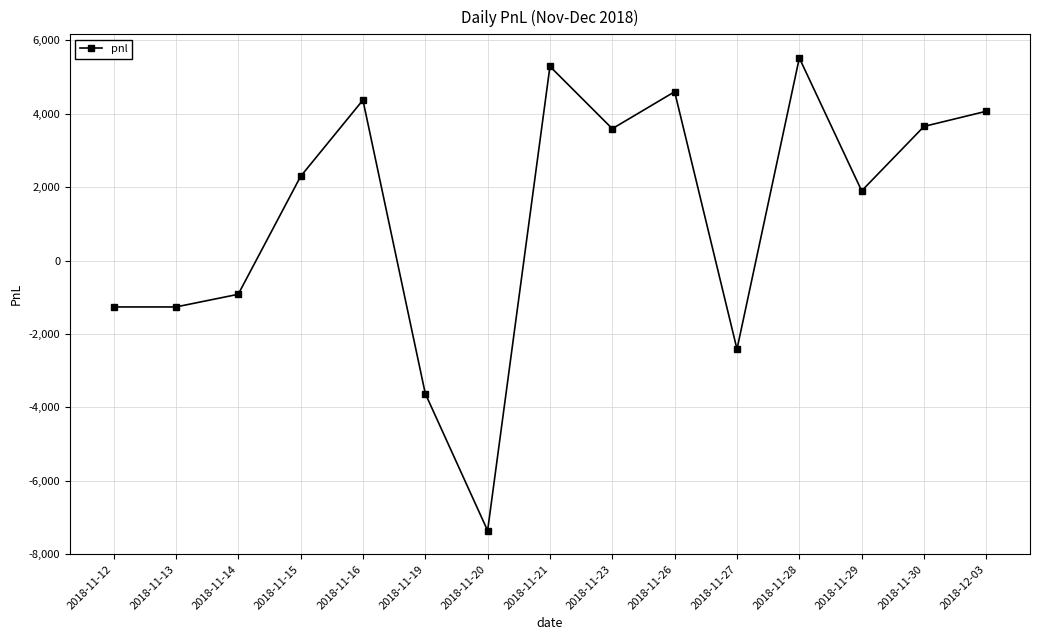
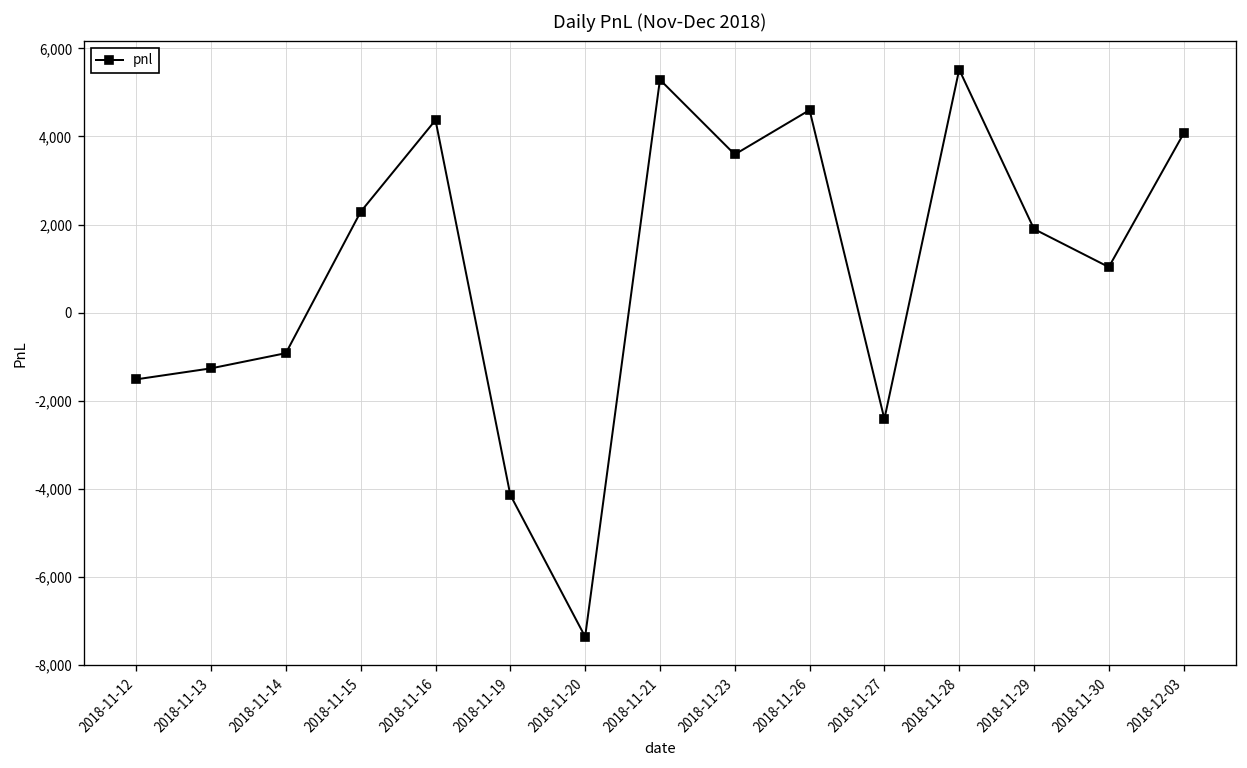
2018-11-12: -1,300 -> -1,500
2018-11-19: -3,600 -> -4,100
2018-11-30: 3,700 -> 1,000
